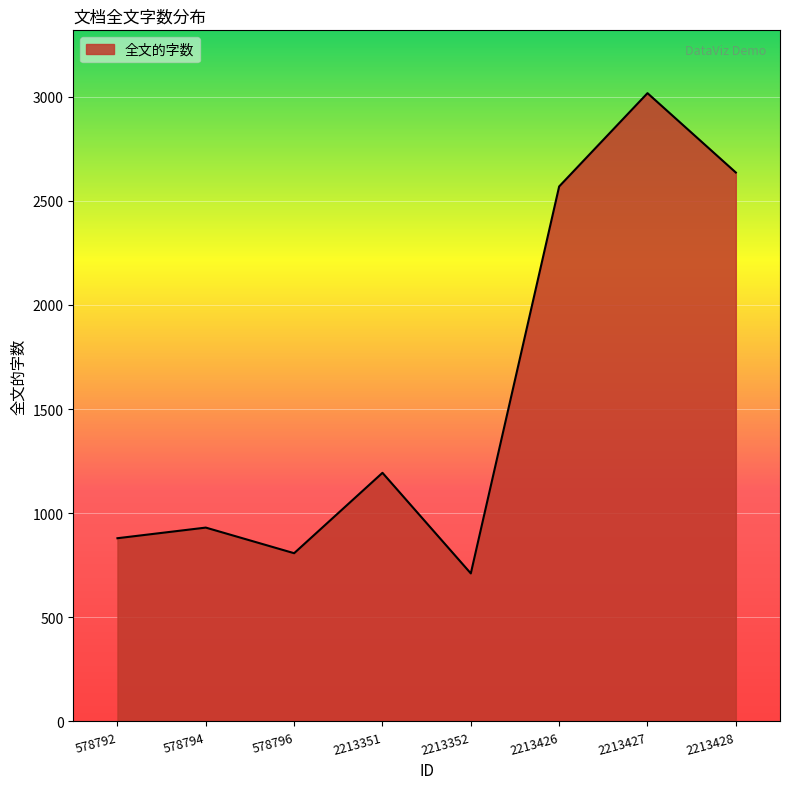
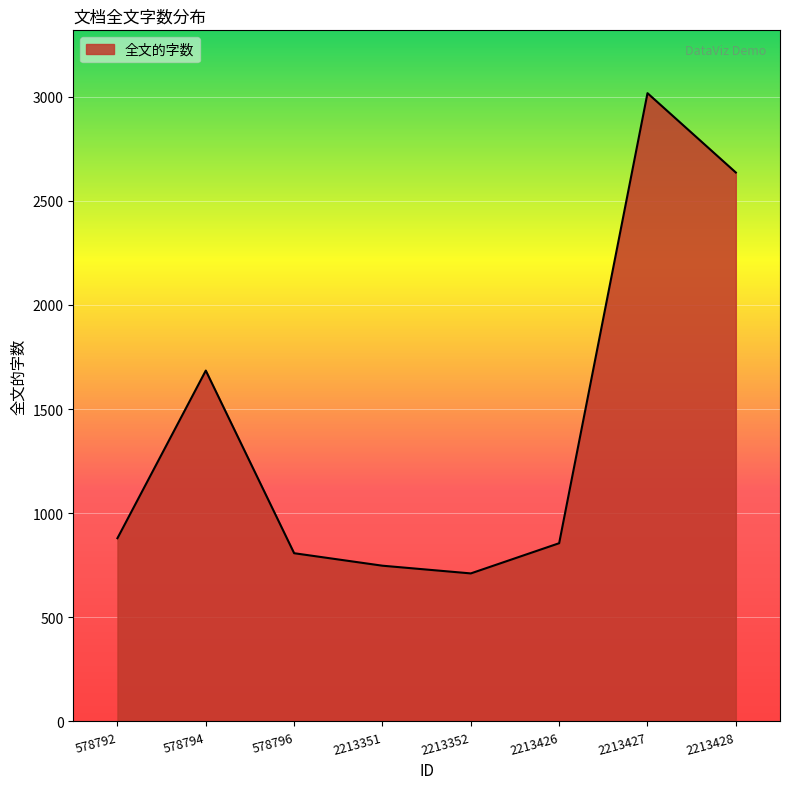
578794: 930 -> 1690
2213351: 1190 -> 750
2213426: 2570 -> 860
